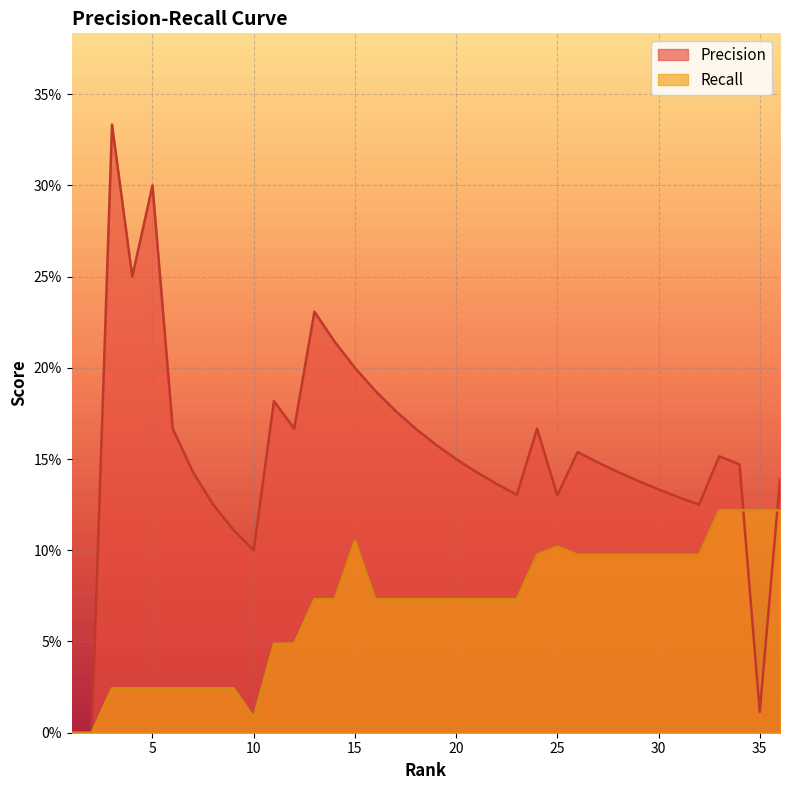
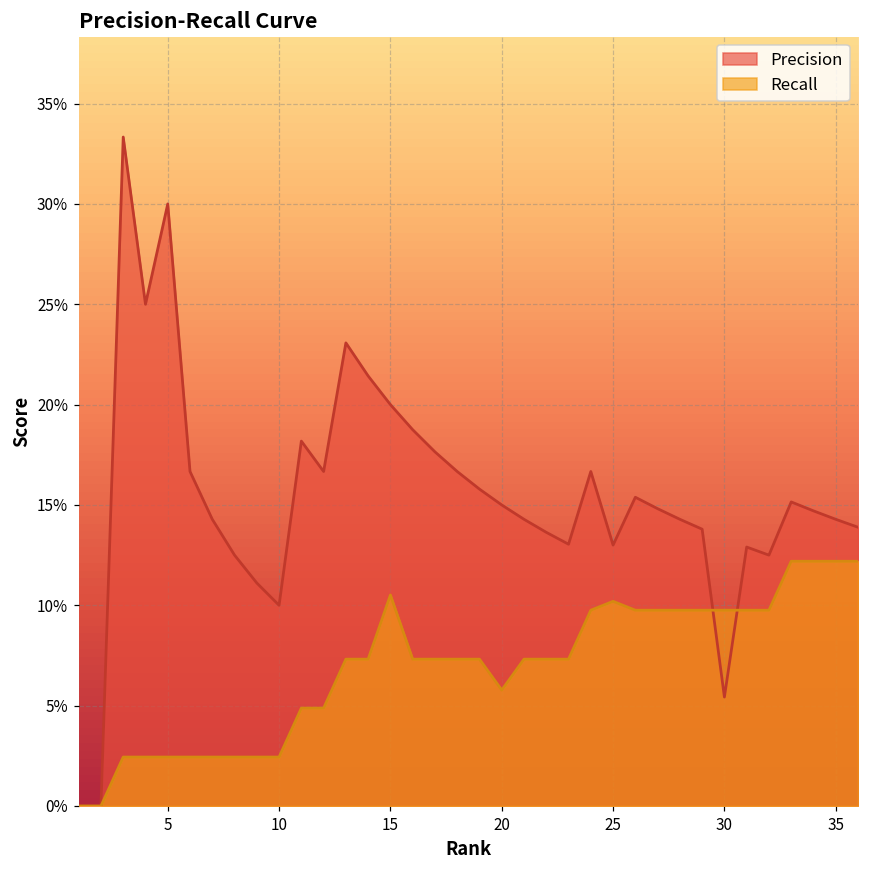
Recall, 10: 0.8% -> 2.4%
Recall, 20: 7.3% -> 5.8%
Precision, 30: 13.3% -> 5.4%
Precision, 35: 1.1% -> 14.3%
